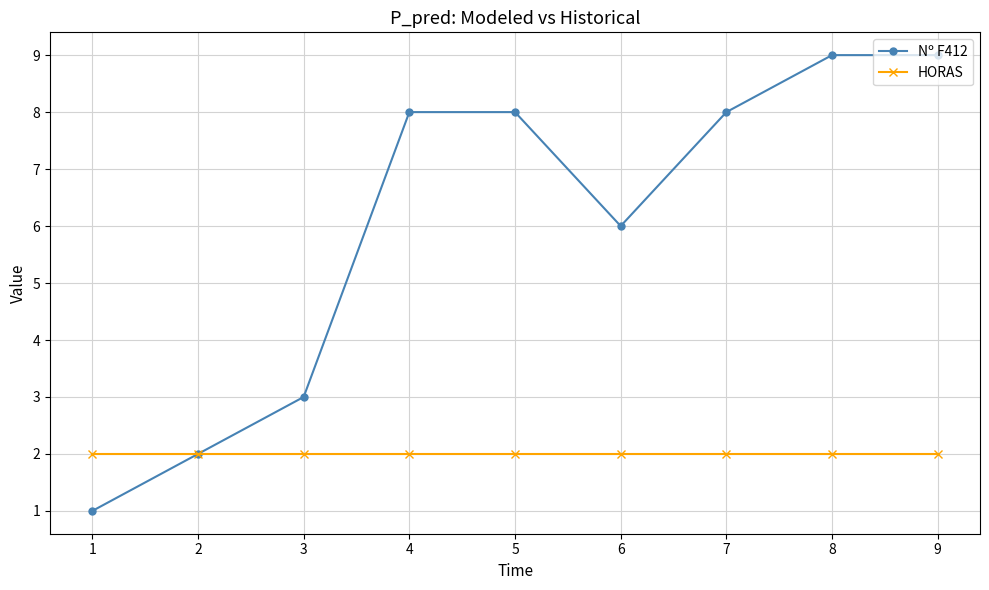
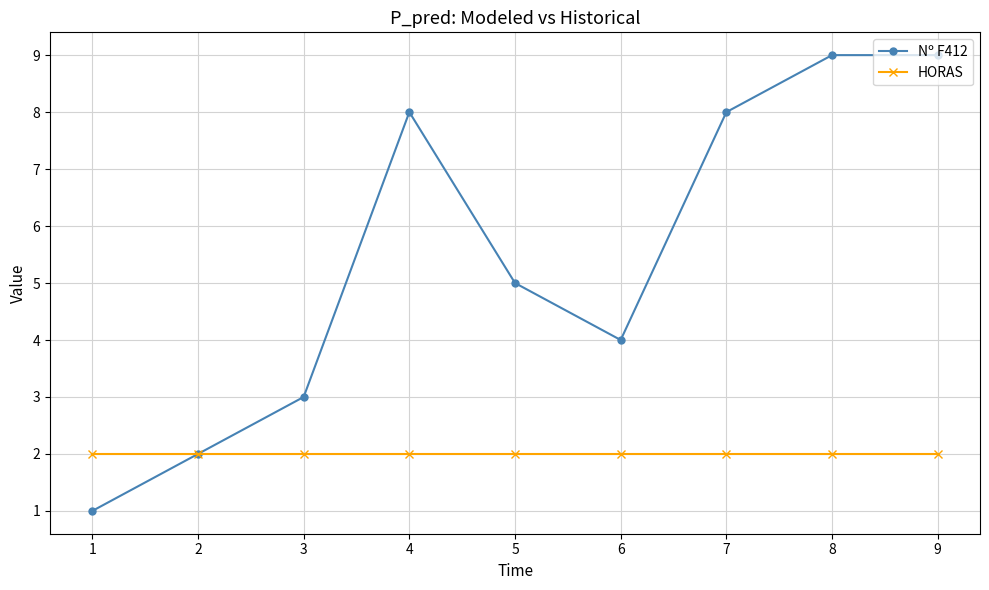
Nº F412, 5: 8 -> 5
Nº F412, 6: 6 -> 4
